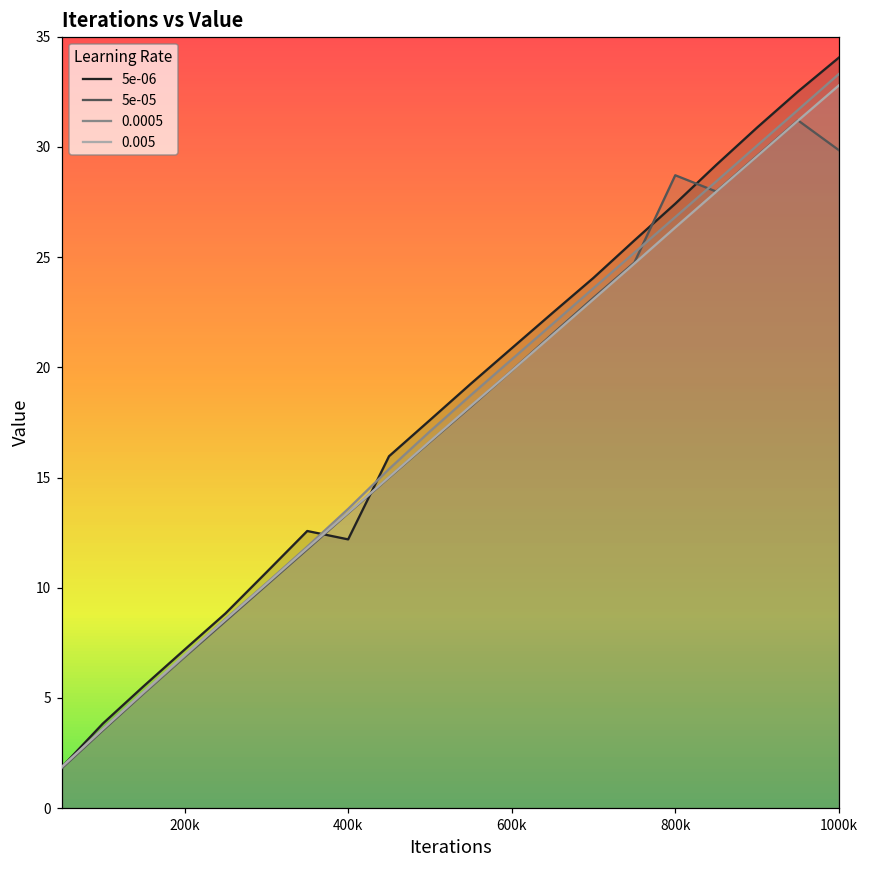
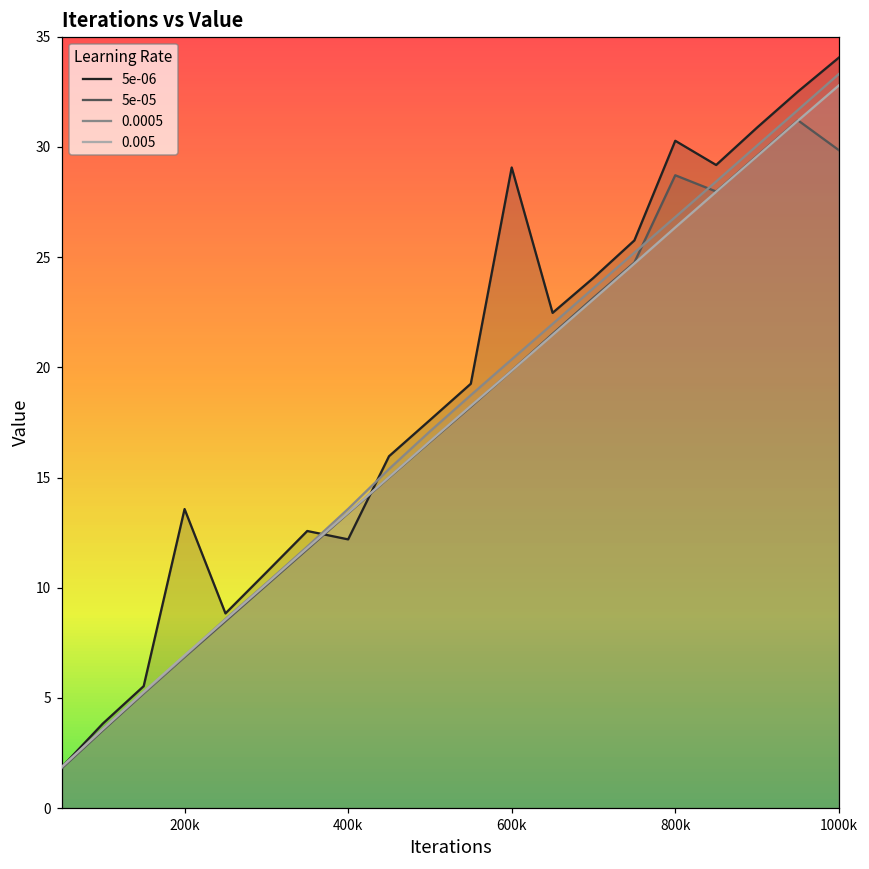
5e-06, 200k: 7.2 -> 13.6
5e-06, 600k: 20.9 -> 29.1
5e-06, 800k: 27.4 -> 30.3
